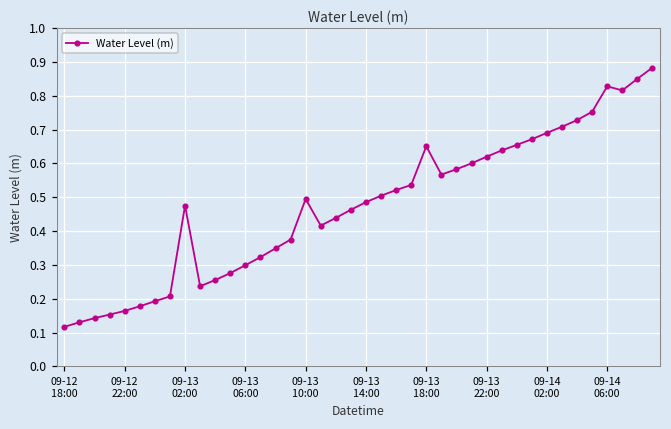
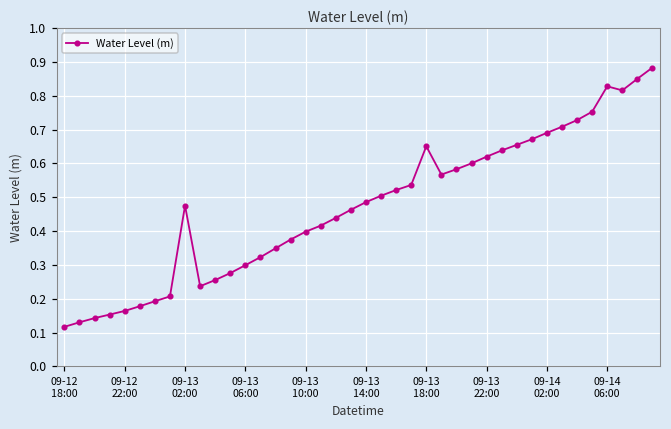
09-13 10:00: 0.49 -> 0.40
